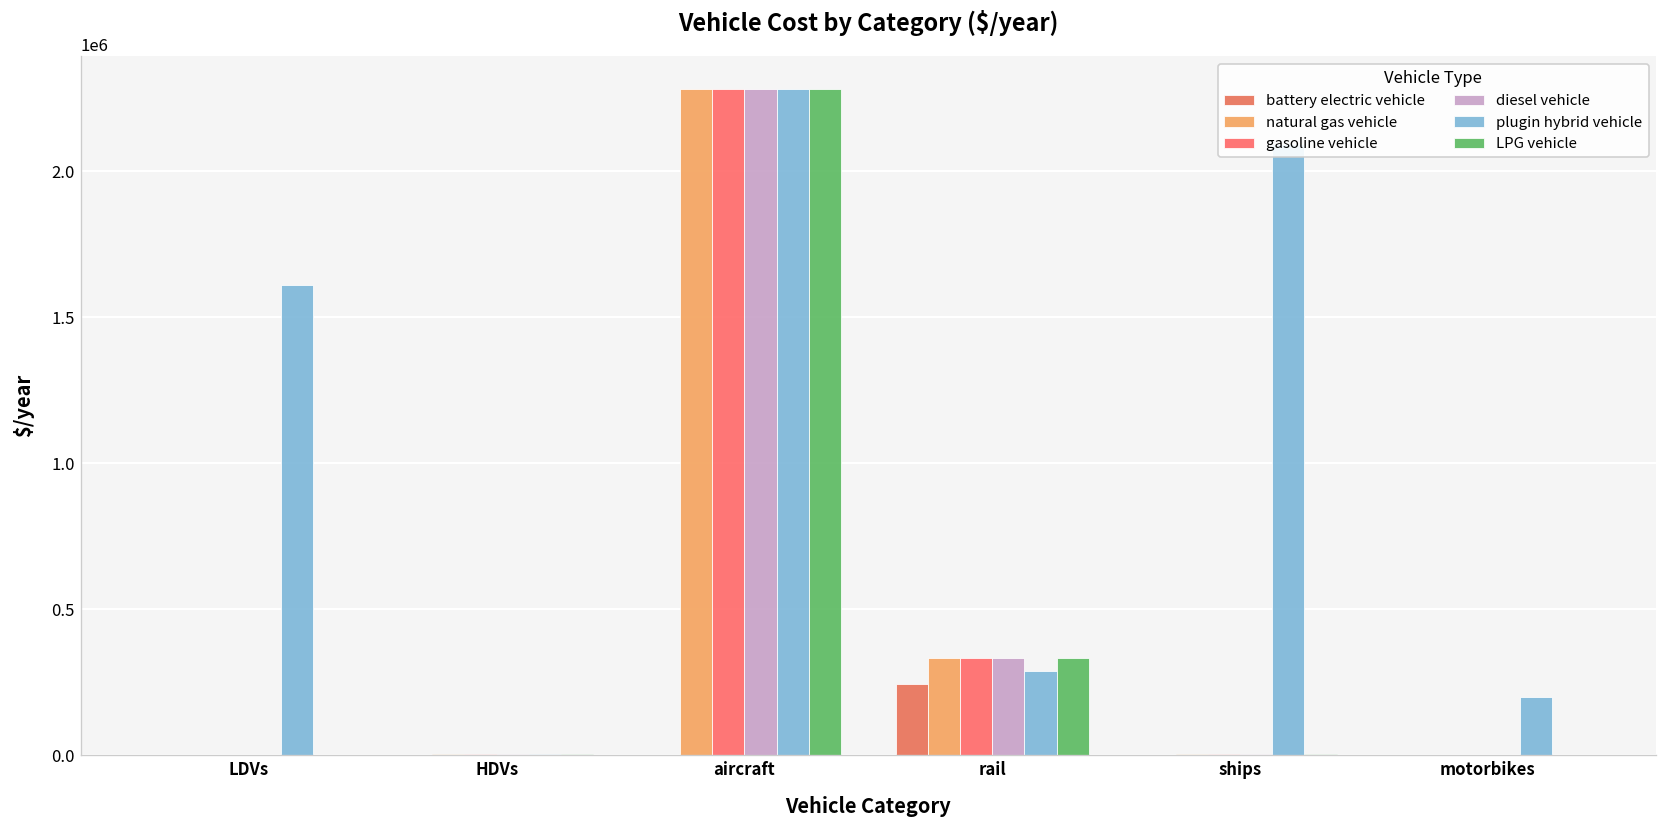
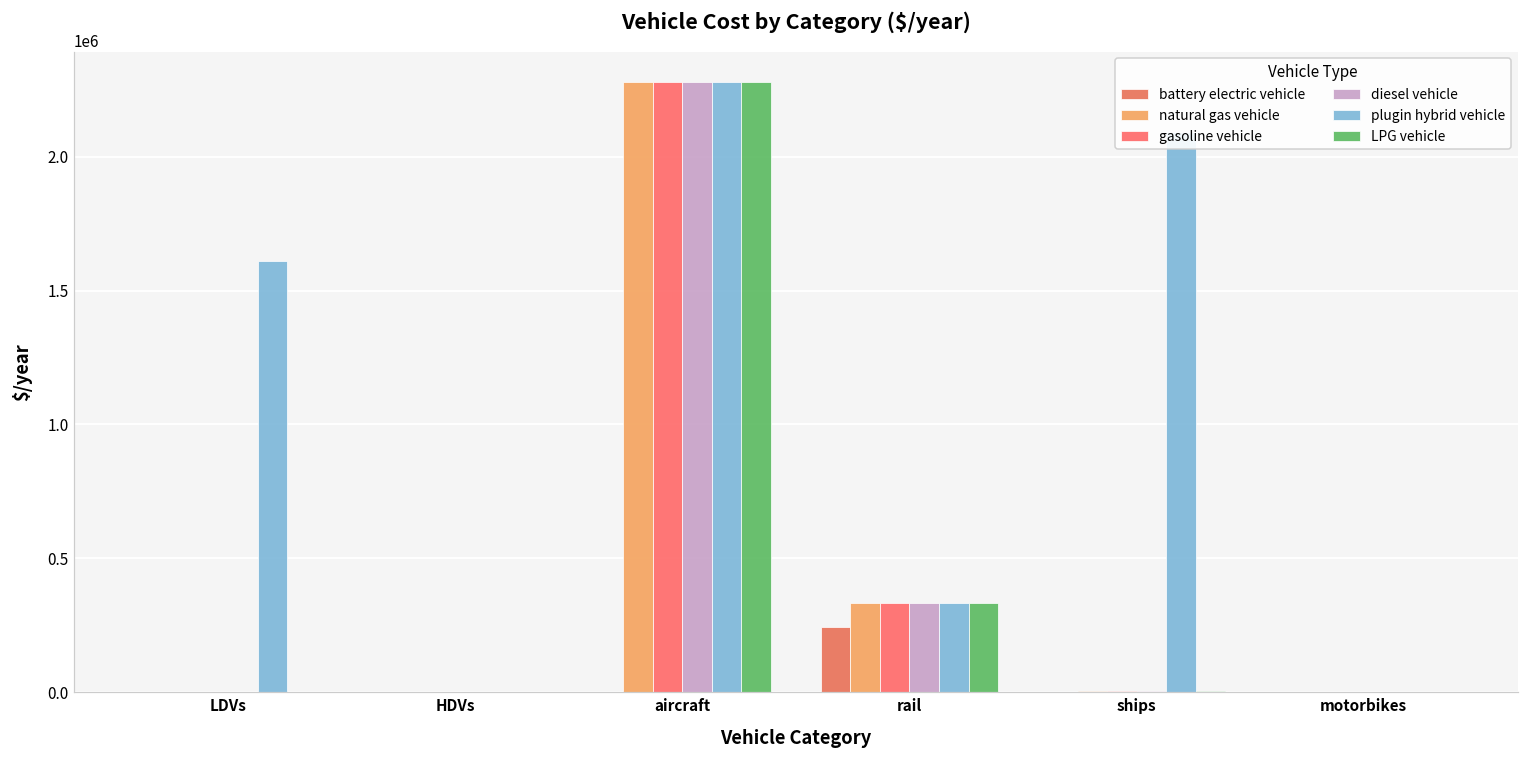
plugin hybrid vehicle, rail: 290000 -> 330000
plugin hybrid vehicle, motorbikes: 200000 -> 0
